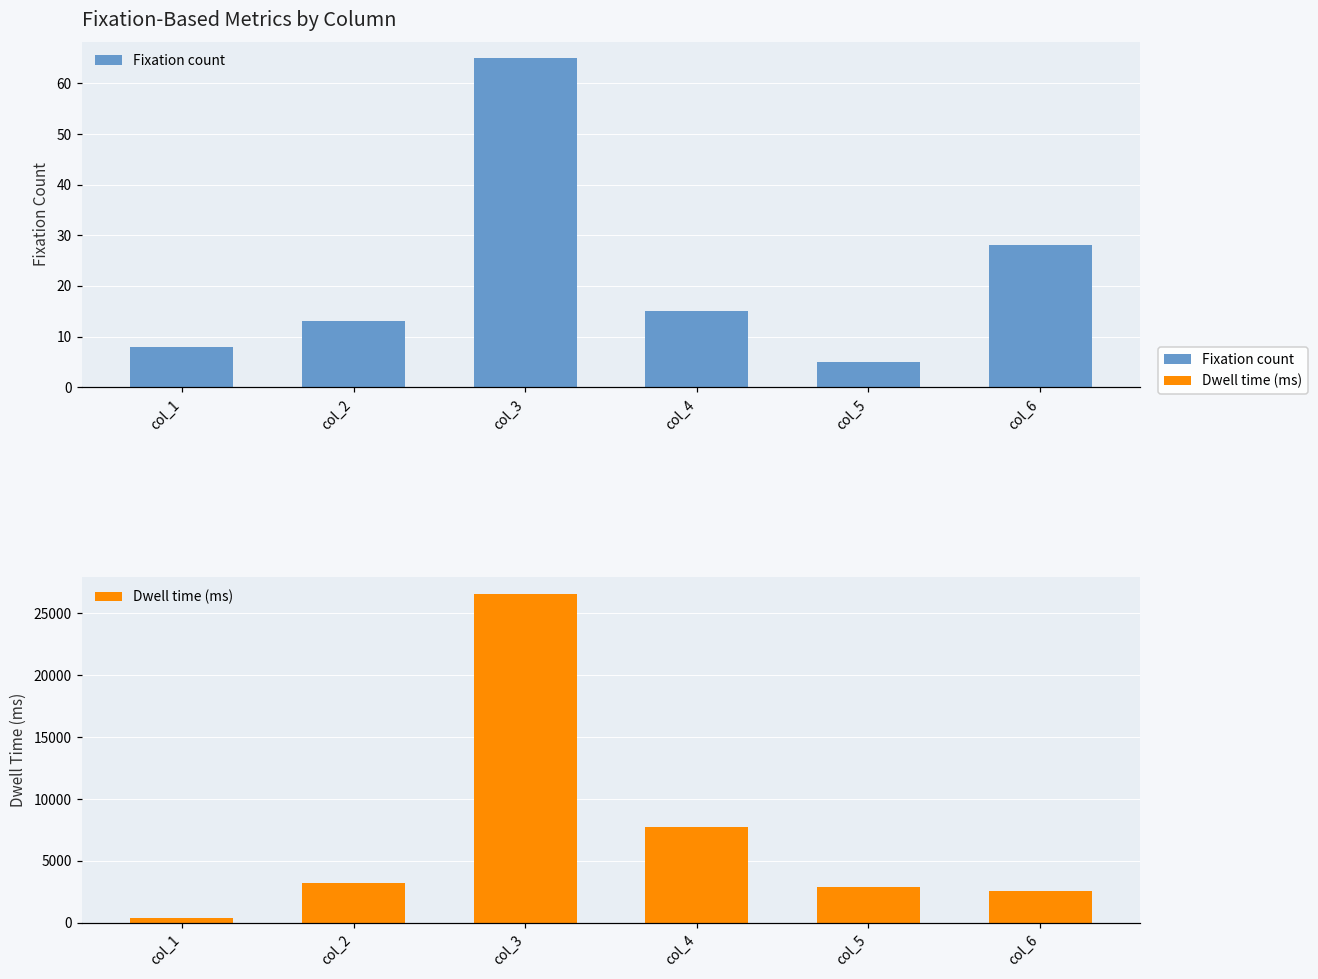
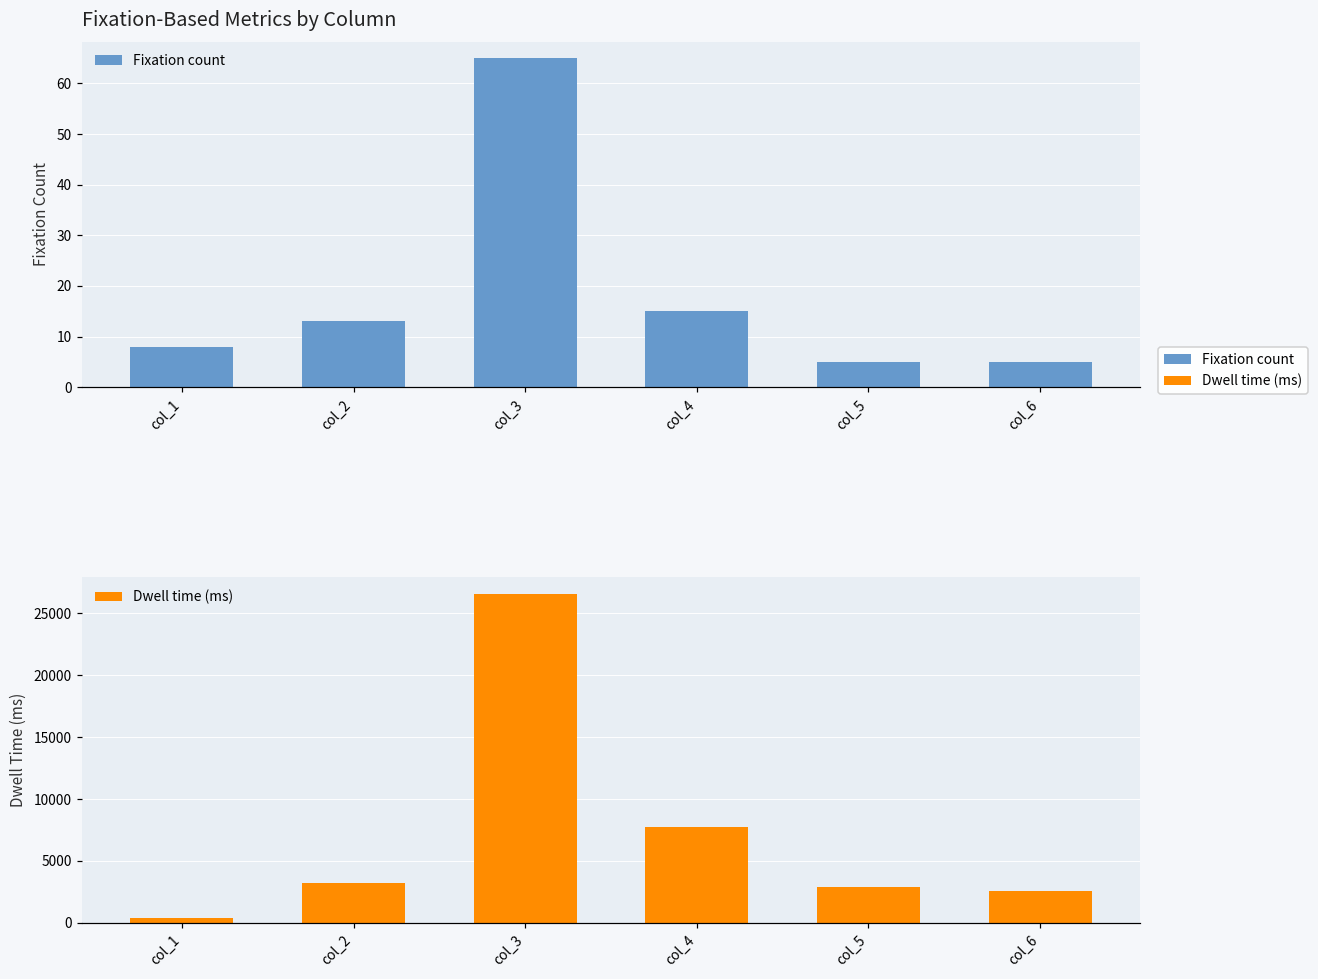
Fixation-Based Metrics by Column, col_6: 28 -> 5
